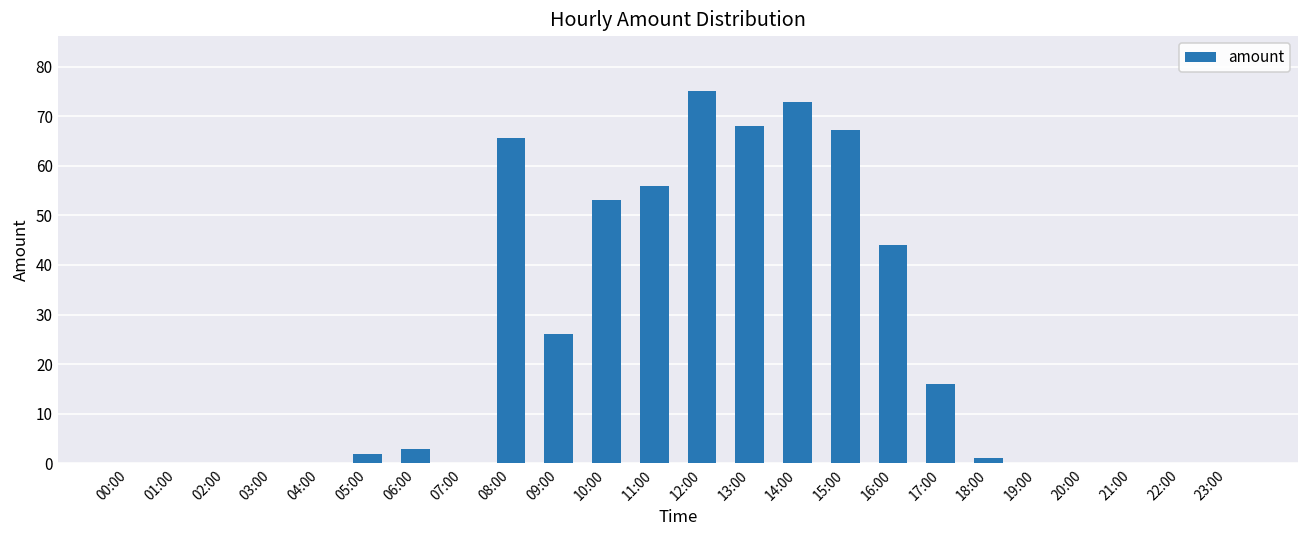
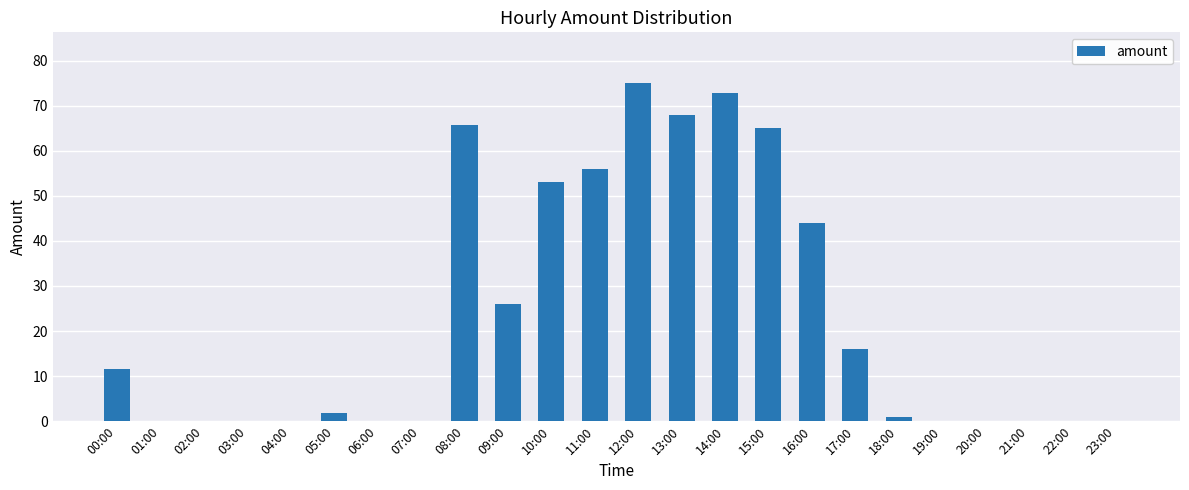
00:00: 0 -> 12
06:00: 3 -> 0
15:00: 67 -> 65
